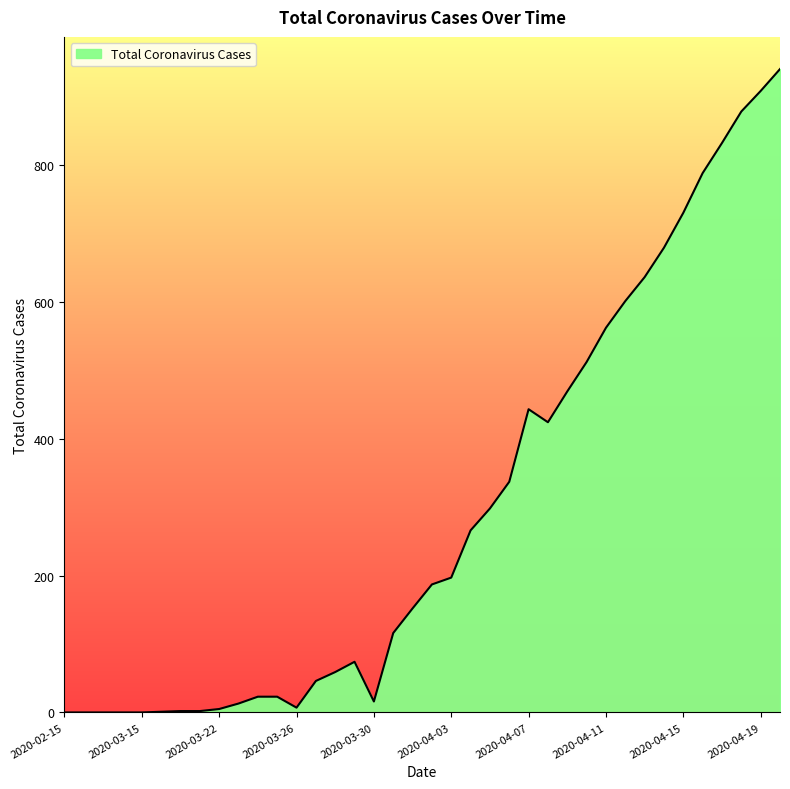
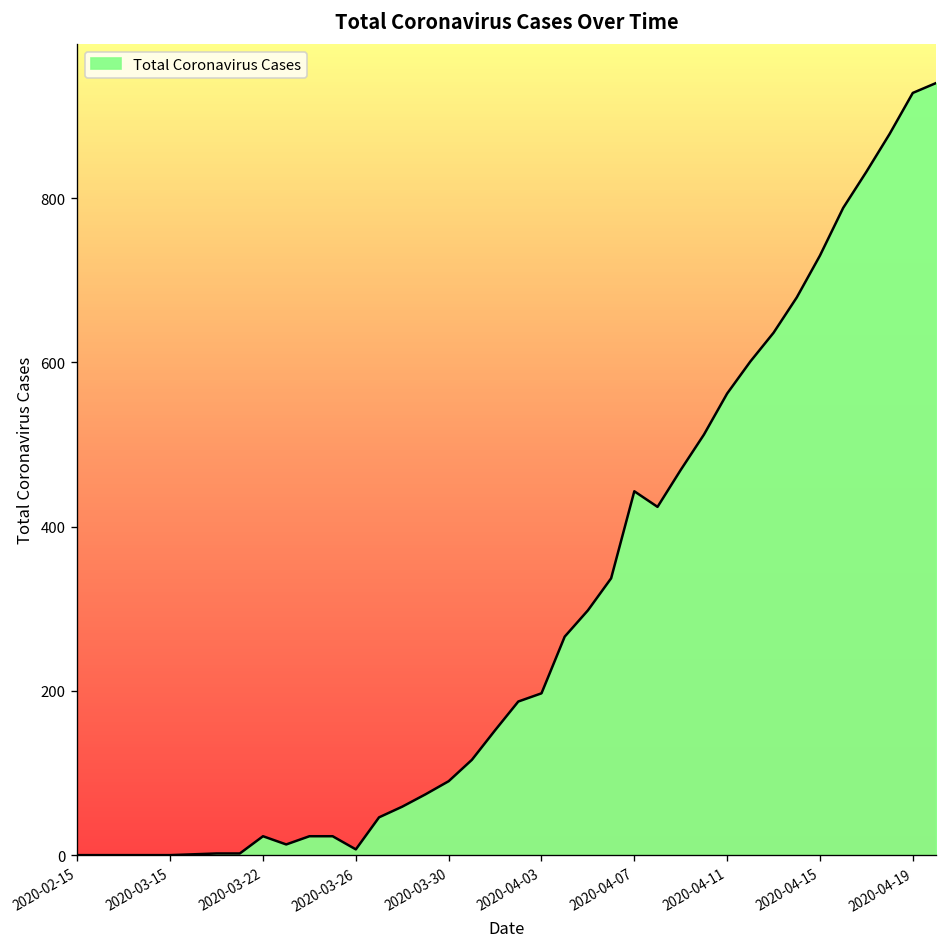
2020-03-22: 10 -> 20
2020-03-30: 20 -> 90
2020-04-19: 910 -> 930
